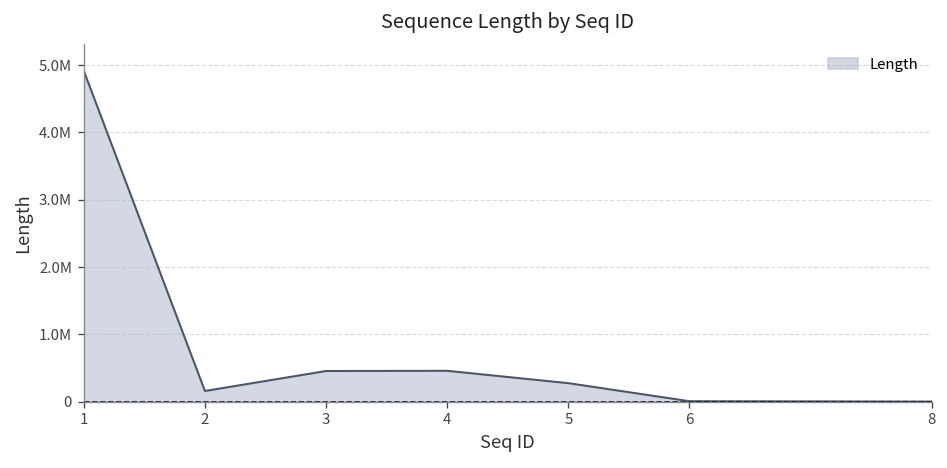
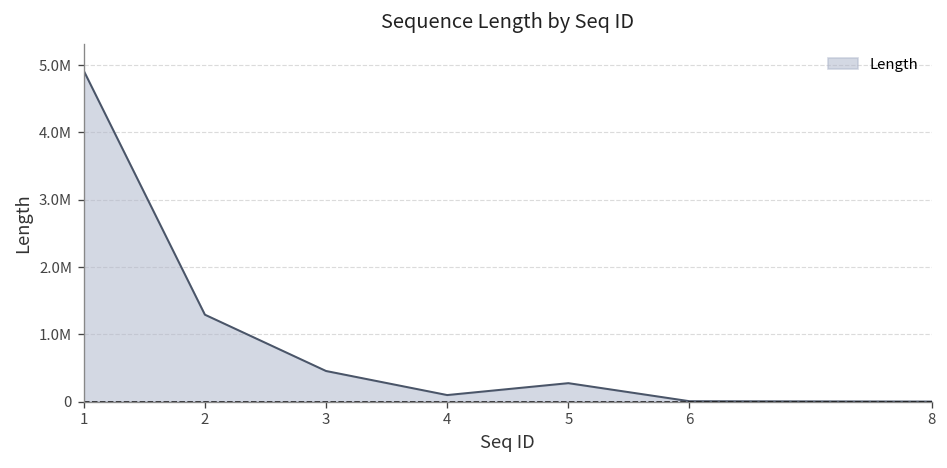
2: 200000 -> 1300000
4: 500000 -> 100000
